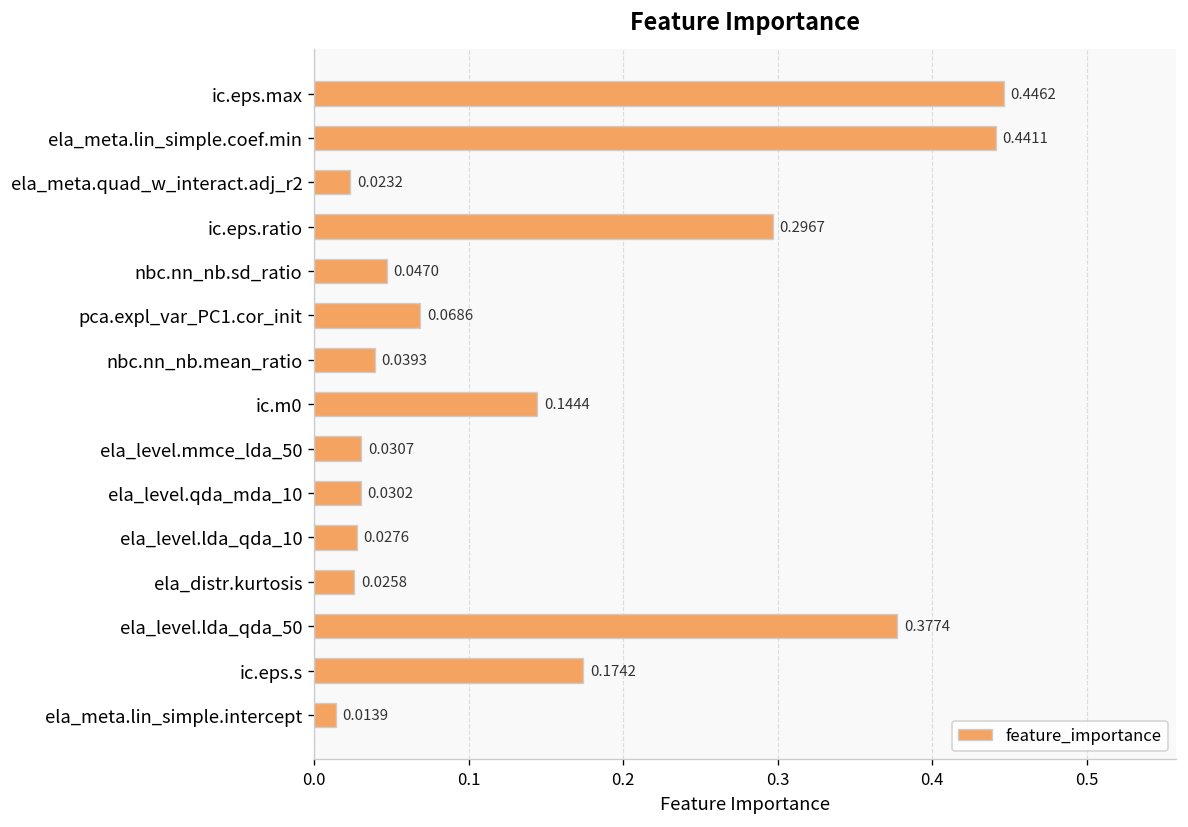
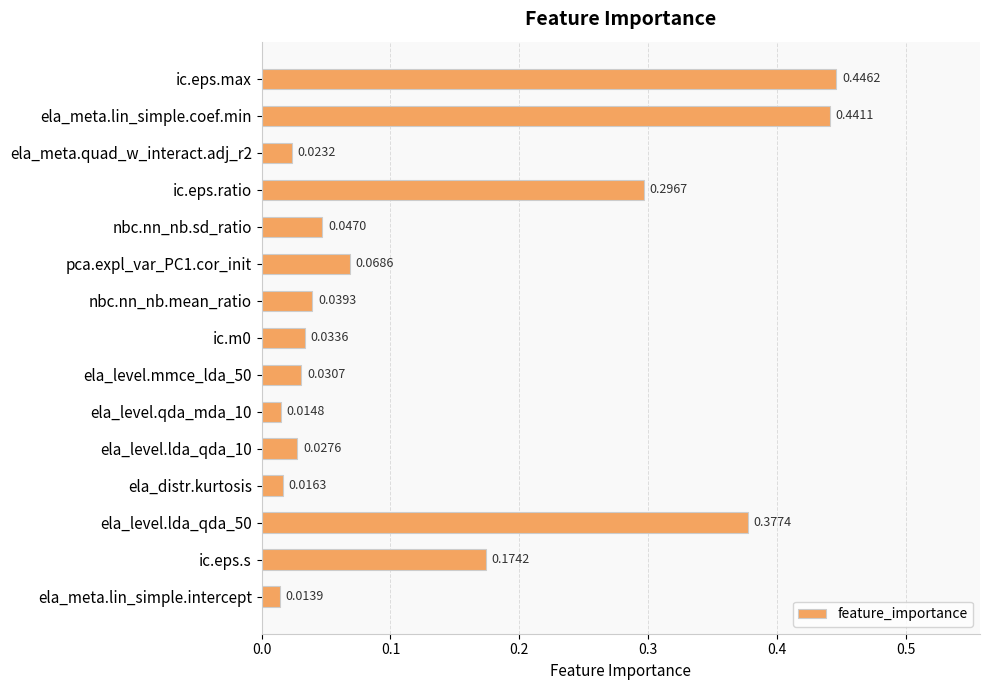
ic.m0: 0.1444 -> 0.0336
ela_level.qda_mda_10: 0.0302 -> 0.0148
ela_distr.kurtosis: 0.0258 -> 0.0163
